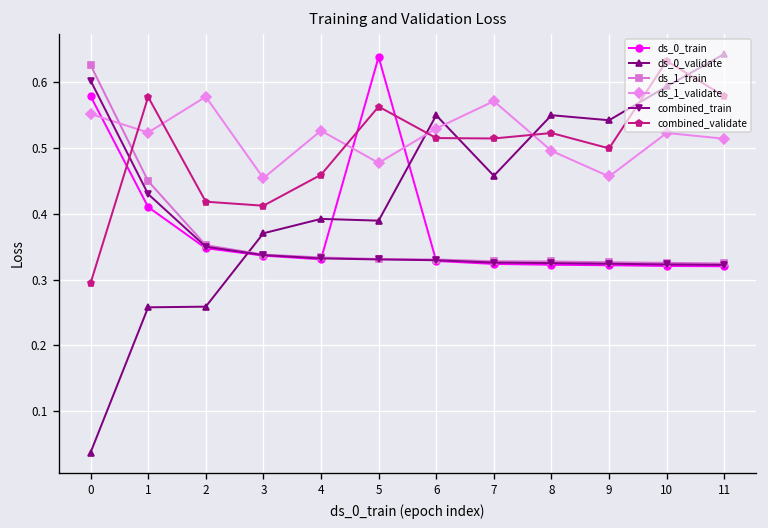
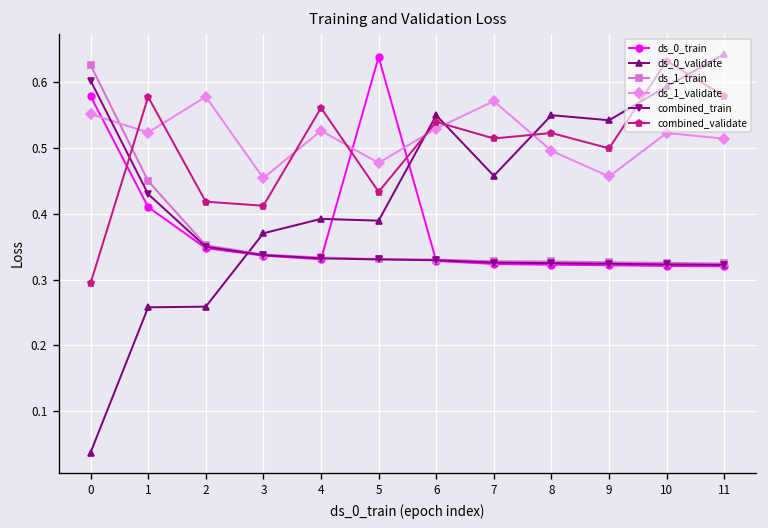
combined_validate, 4: 0.46 -> 0.56
combined_validate, 5: 0.56 -> 0.43
combined_validate, 6: 0.51 -> 0.54
